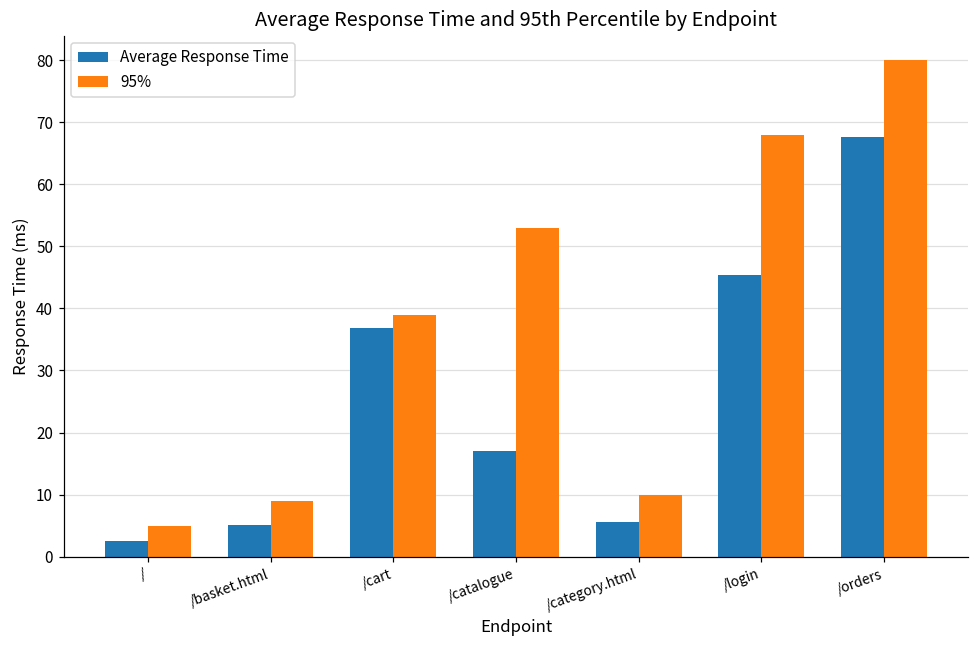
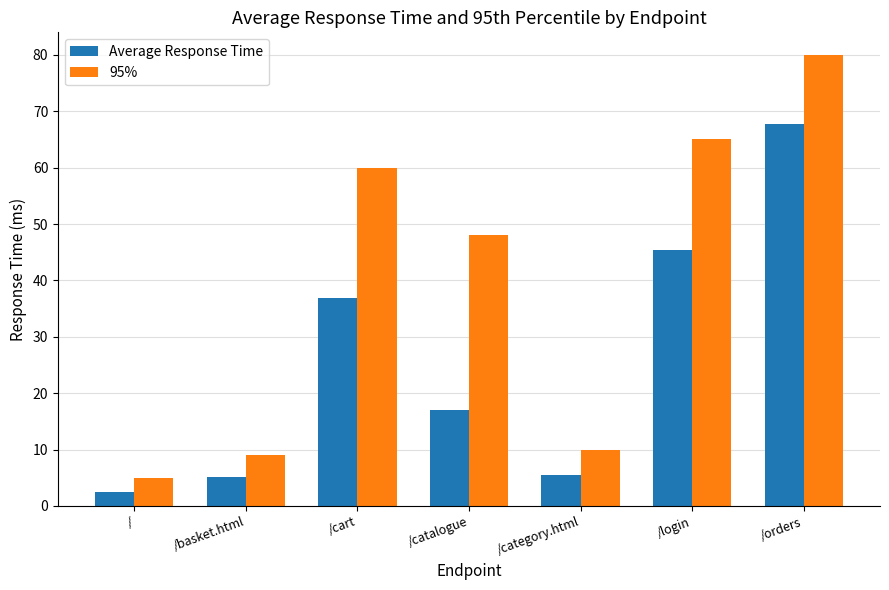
95%, /cart: 39 -> 60
95%, /catalogue: 53 -> 48
95%, /login: 68 -> 65
